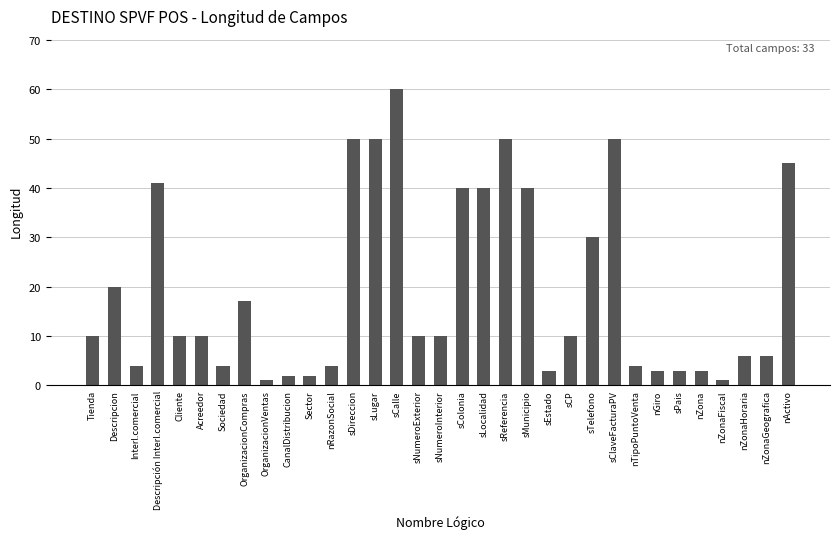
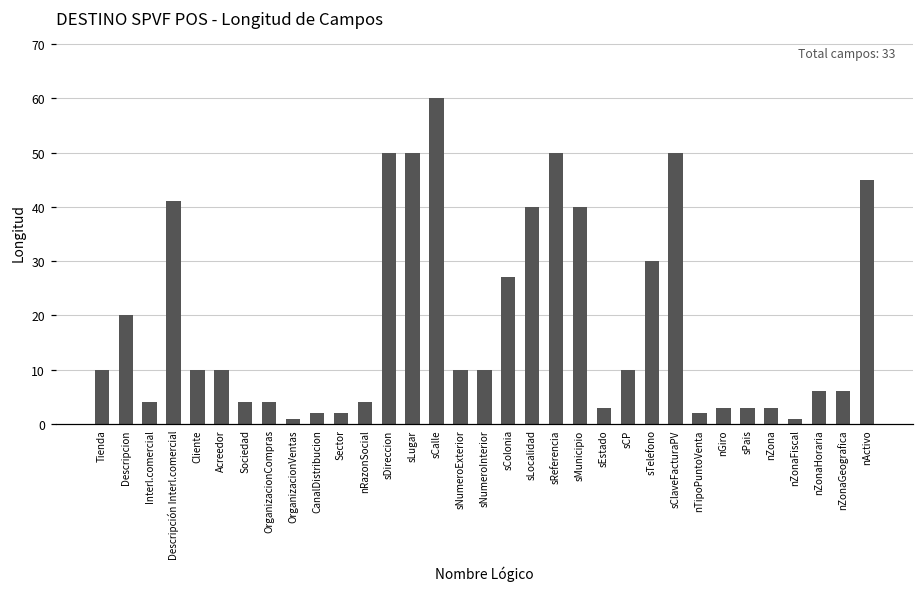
OrganizacionCompras: 17 -> 4
sColonia: 40 -> 27
nTipoPuntoVenta: 4 -> 2
